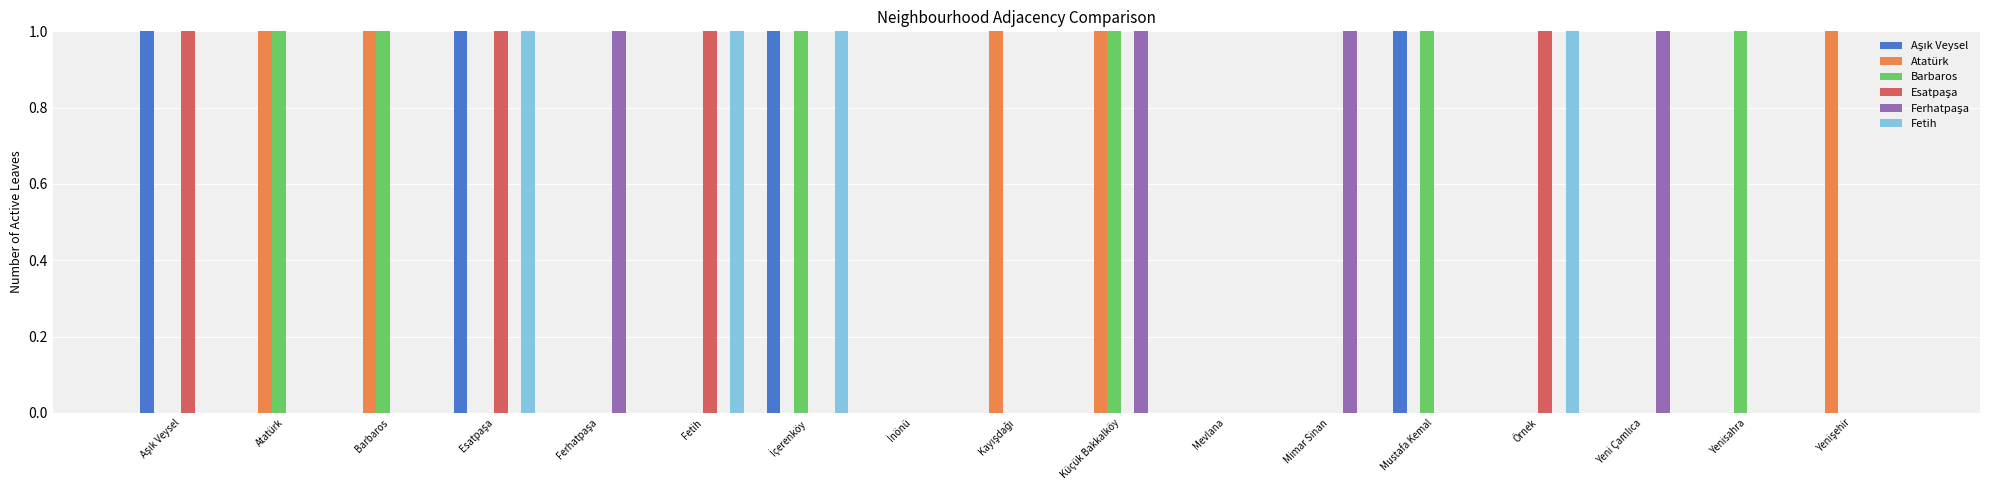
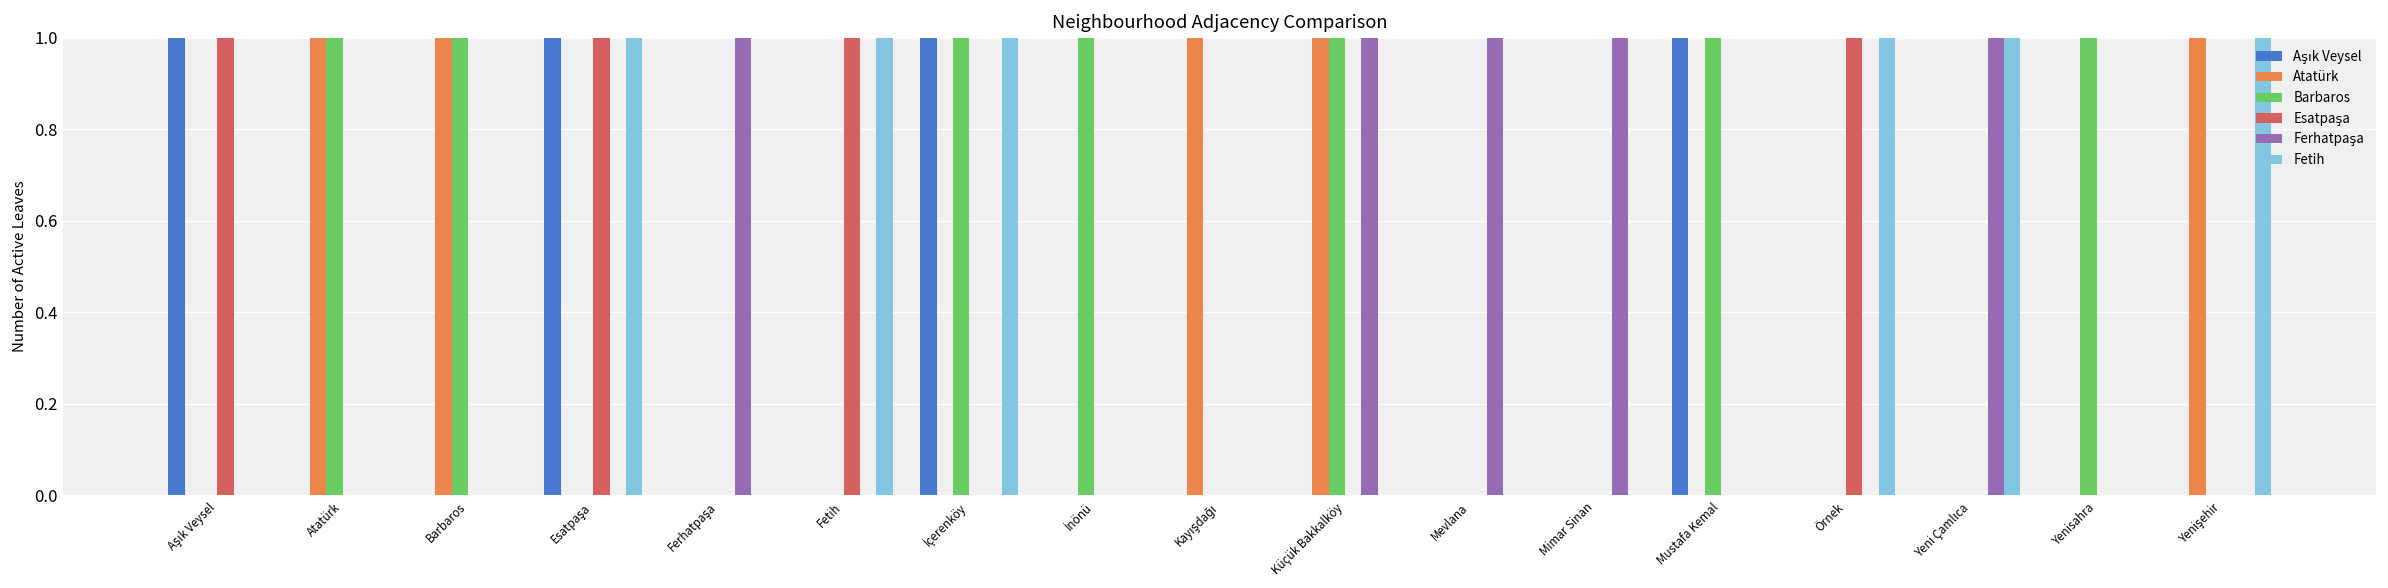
Barbaros, İnönü: 0 -> 1
Ferhatpaşa, Mevlana: 0 -> 1
Fetih, Yeni Çamlıca: 0 -> 1
Fetih, Yenişehir: 0 -> 1
